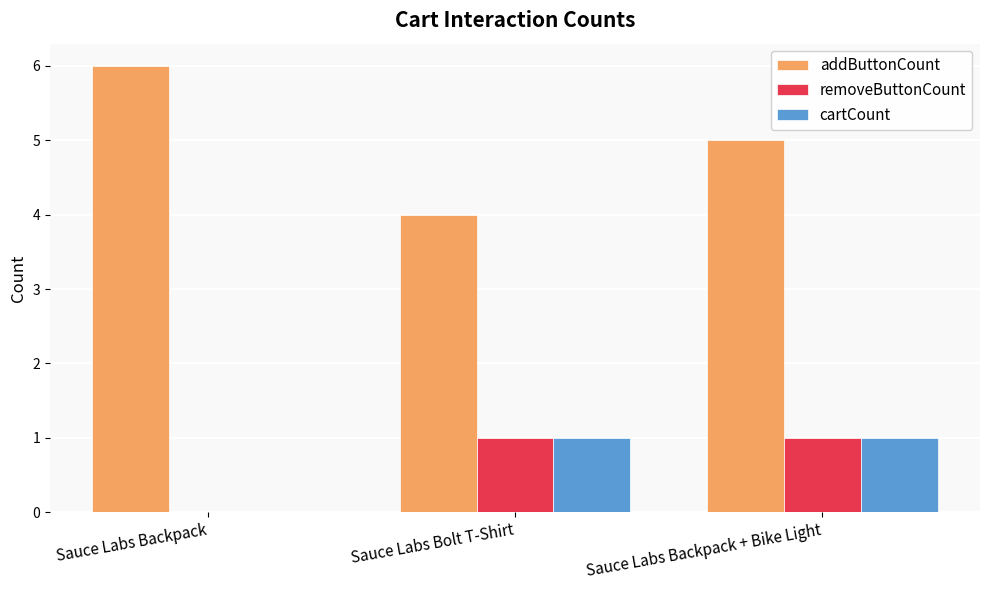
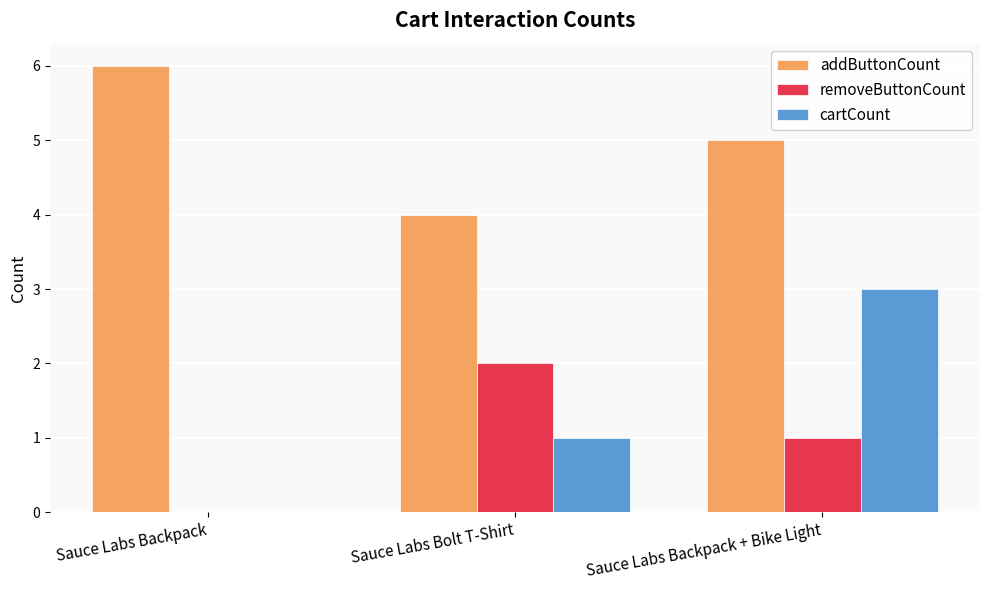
removeButtonCount, Sauce Labs Bolt T-Shirt: 1 -> 2
cartCount, Sauce Labs Backpack + Bike Light: 1 -> 3
